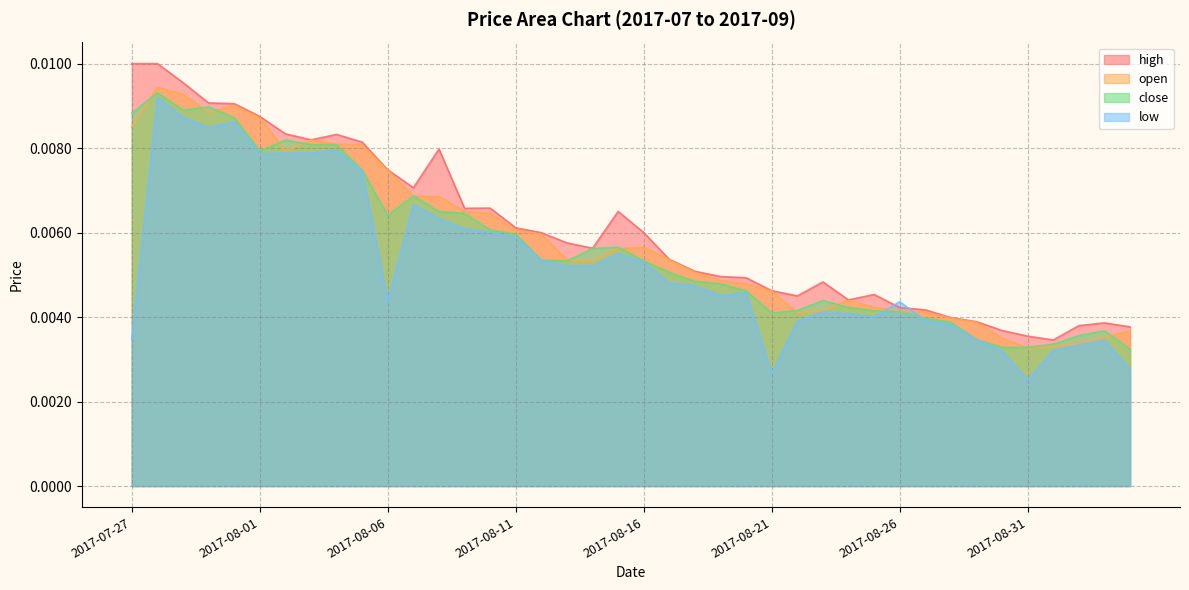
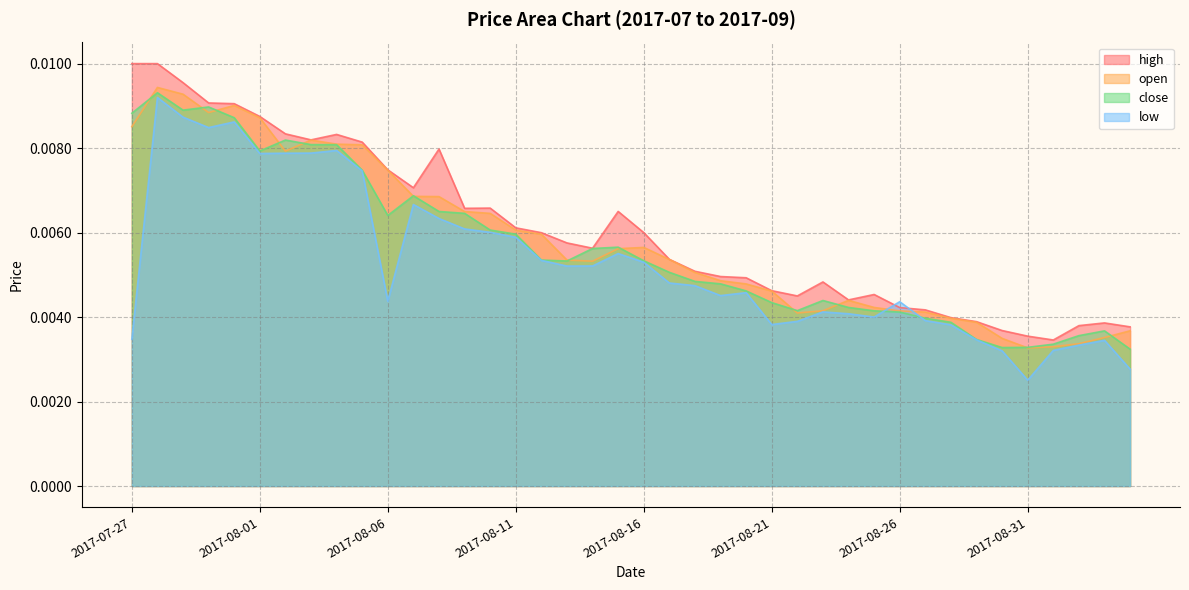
close, 2017-08-21: 0.0041 -> 0.0043
low, 2017-08-21: 0.0027 -> 0.0038
